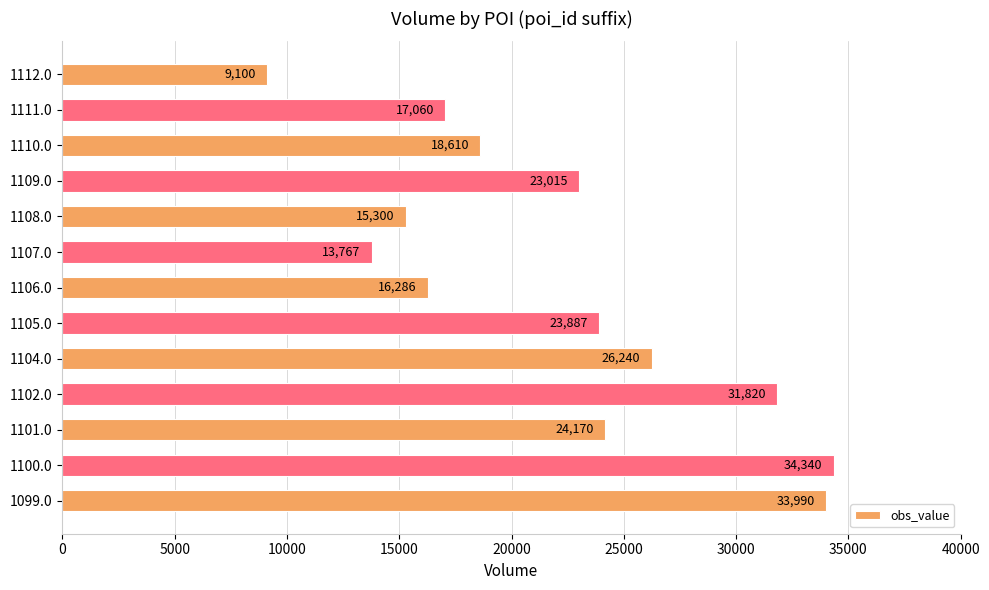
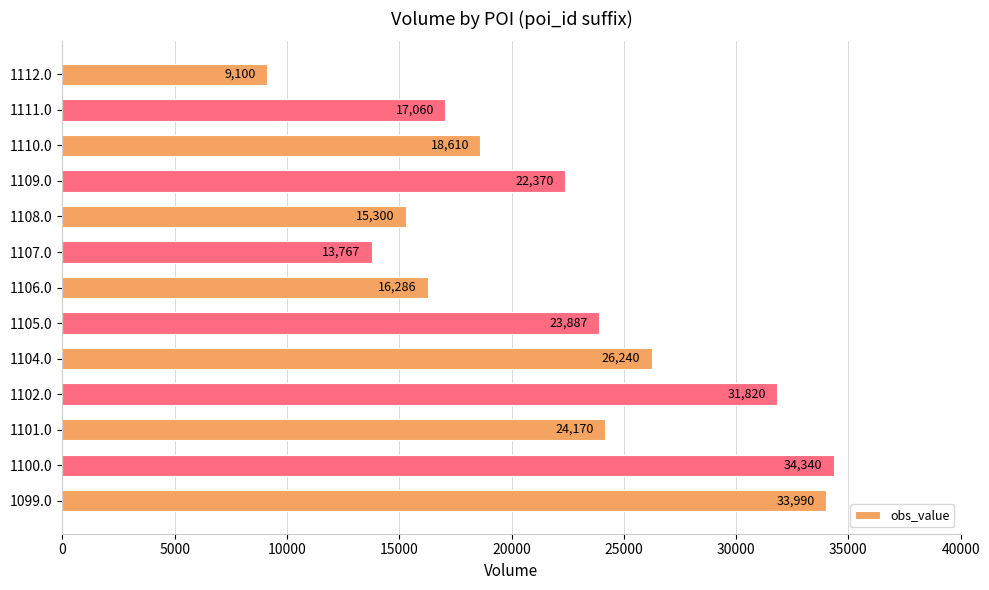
1109.0: 23,015 -> 22,370
